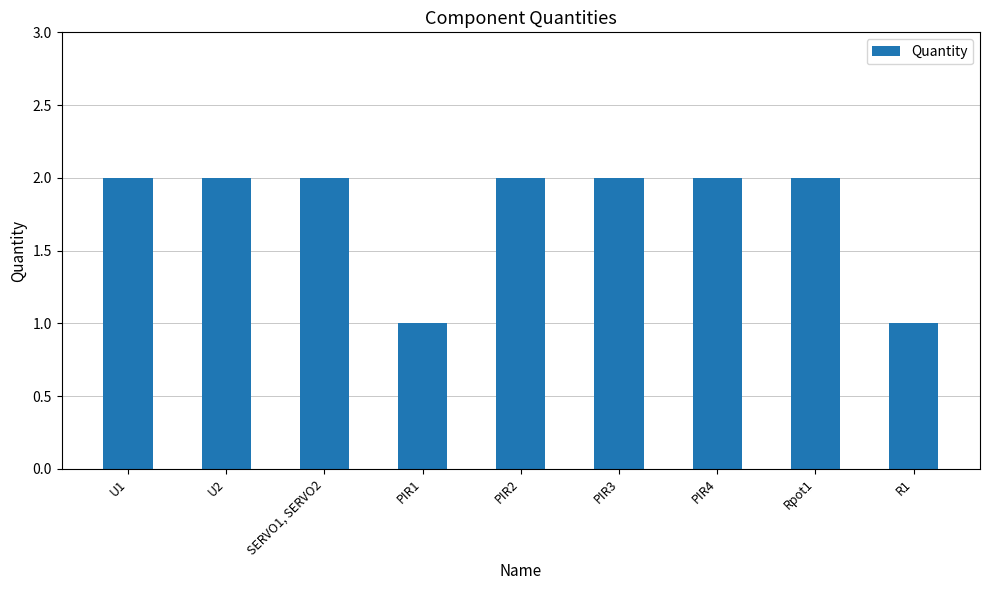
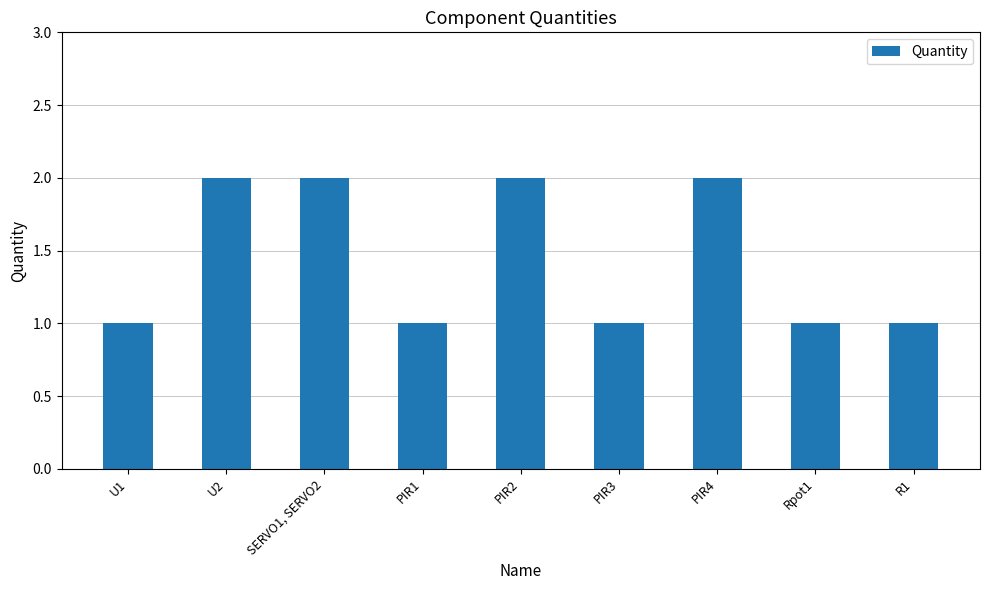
U1: 2 -> 1
PIR3: 2 -> 1
Rpot1: 2 -> 1
